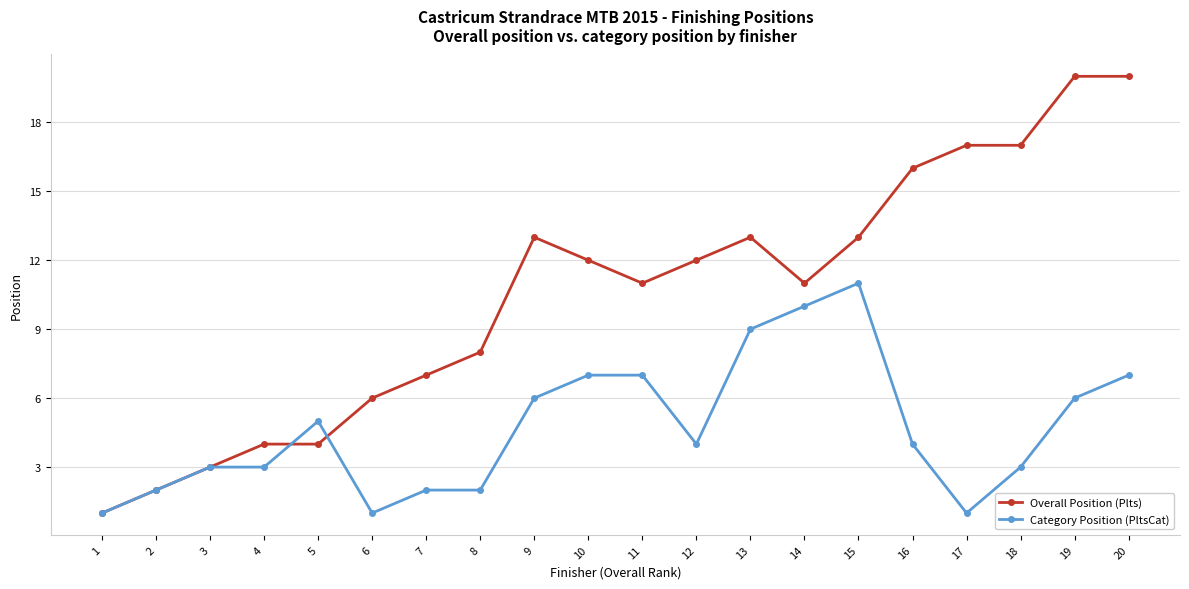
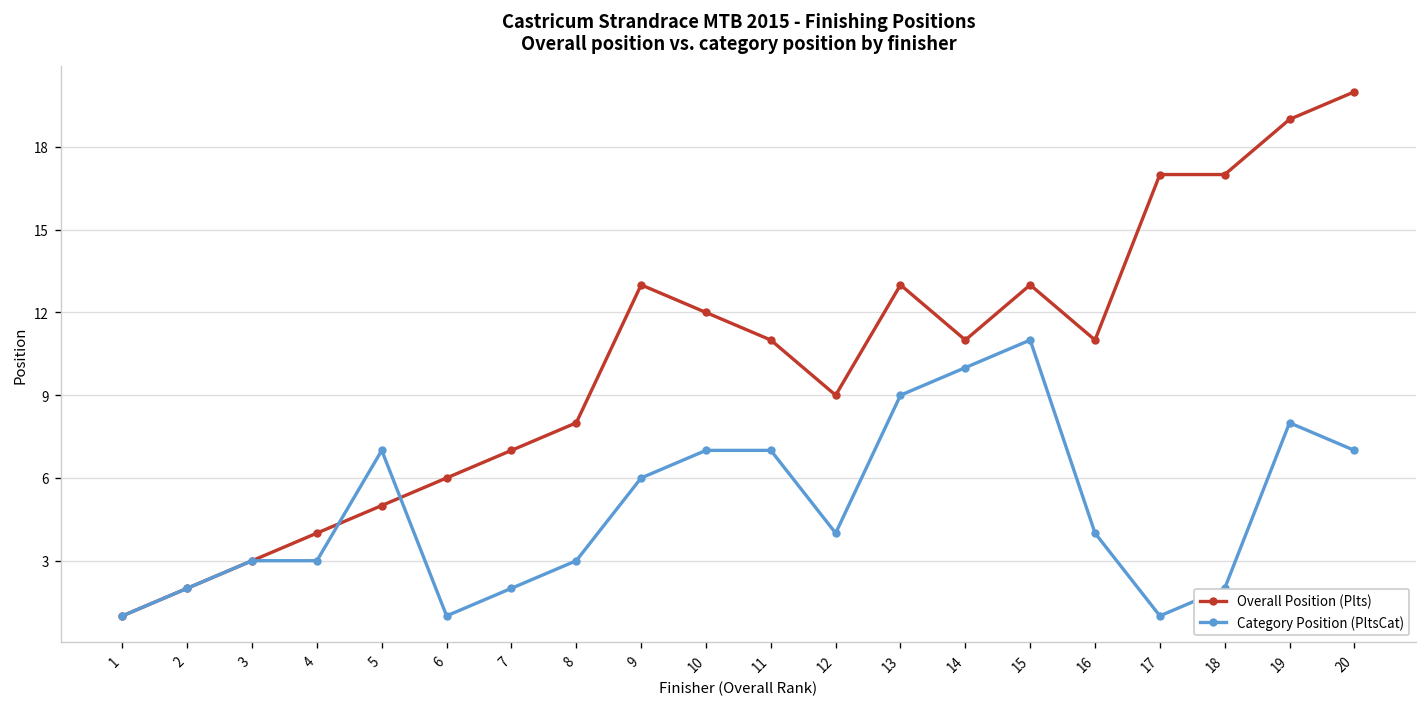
Overall Position (Plts), 5: 4 -> 5
Category Position (PltsCat), 5: 5 -> 7
Category Position (PltsCat), 8: 2 -> 3
Overall Position (Plts), 12: 12 -> 9
Overall Position (Plts), 16: 16 -> 11
Category Position (PltsCat), 18: 3 -> 2
Overall Position (Plts), 19: 20 -> 19
Category Position (PltsCat), 19: 6 -> 8
